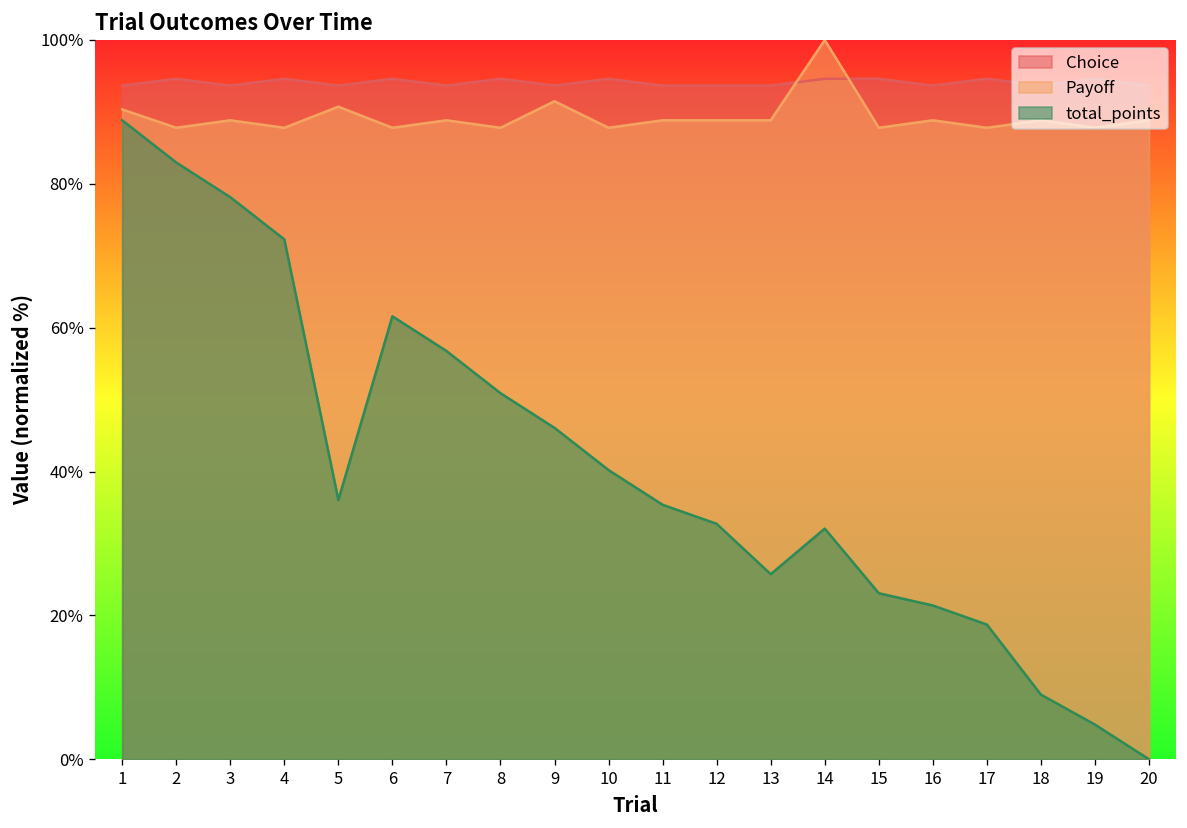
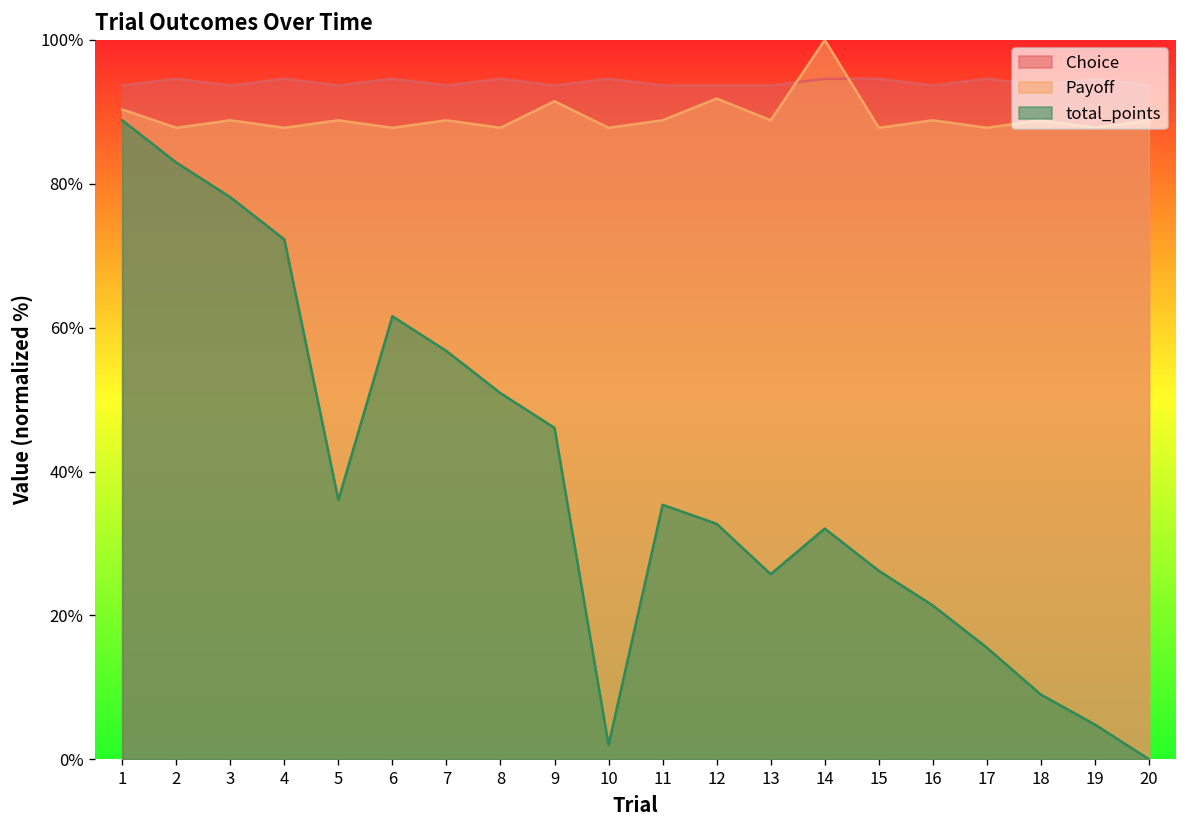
Payoff, 5: 91% -> 89%
total_points, 10: 40% -> 2%
Payoff, 12: 89% -> 92%
total_points, 15: 23% -> 26%
total_points, 17: 19% -> 16%
